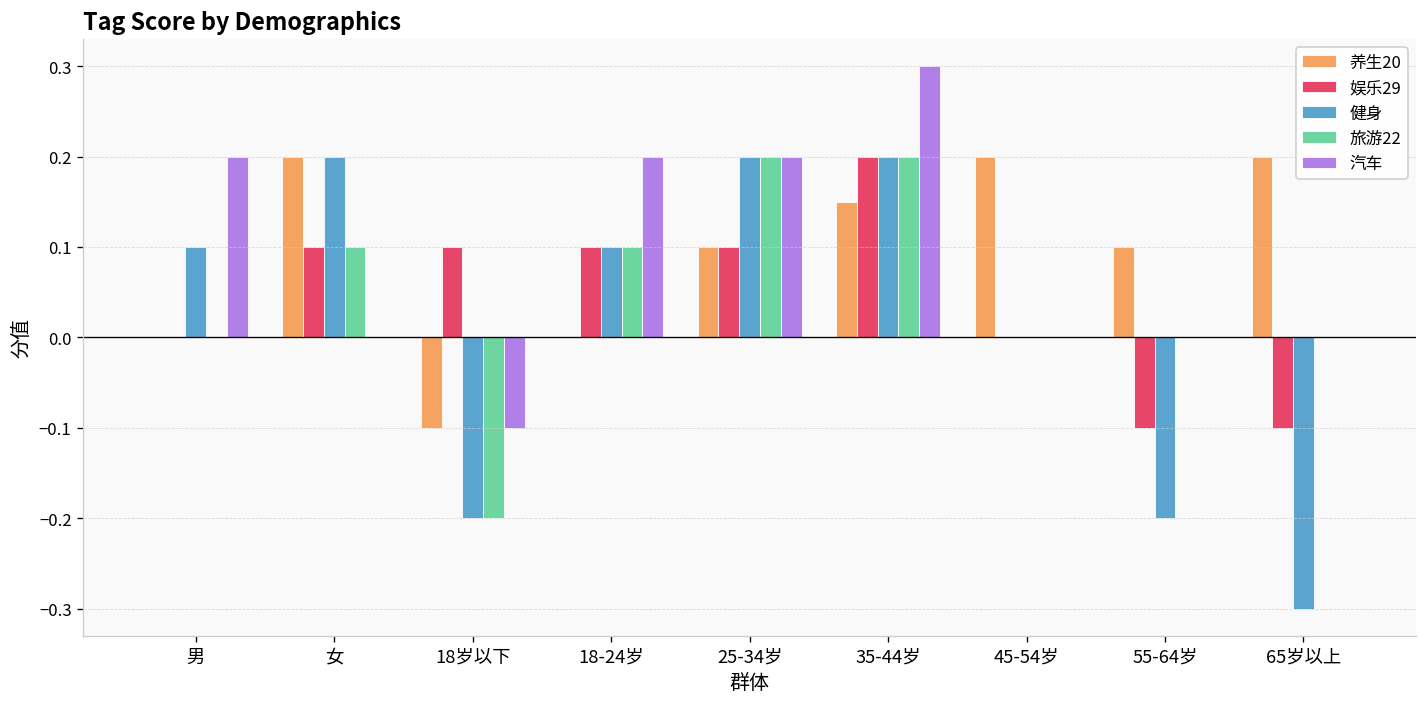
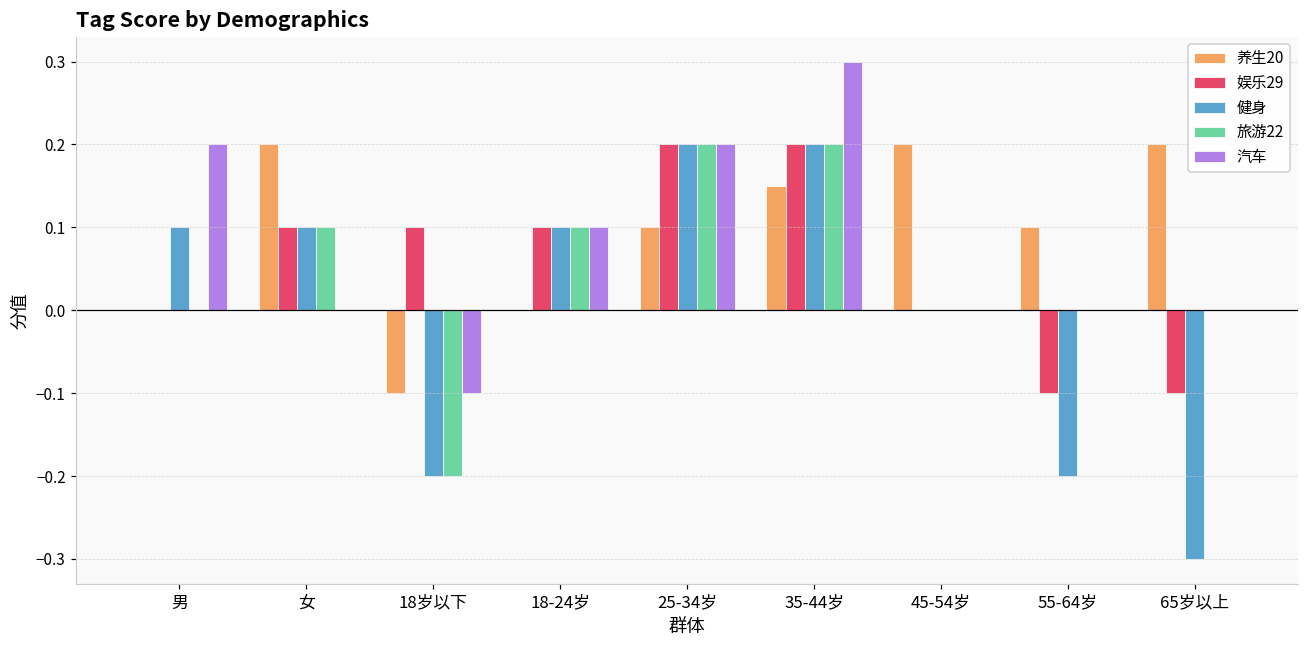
健身, 女: 0.2 -> 0.1
汽车, 18-24岁: 0.2 -> 0.1
娱乐29, 25-34岁: 0.1 -> 0.2
